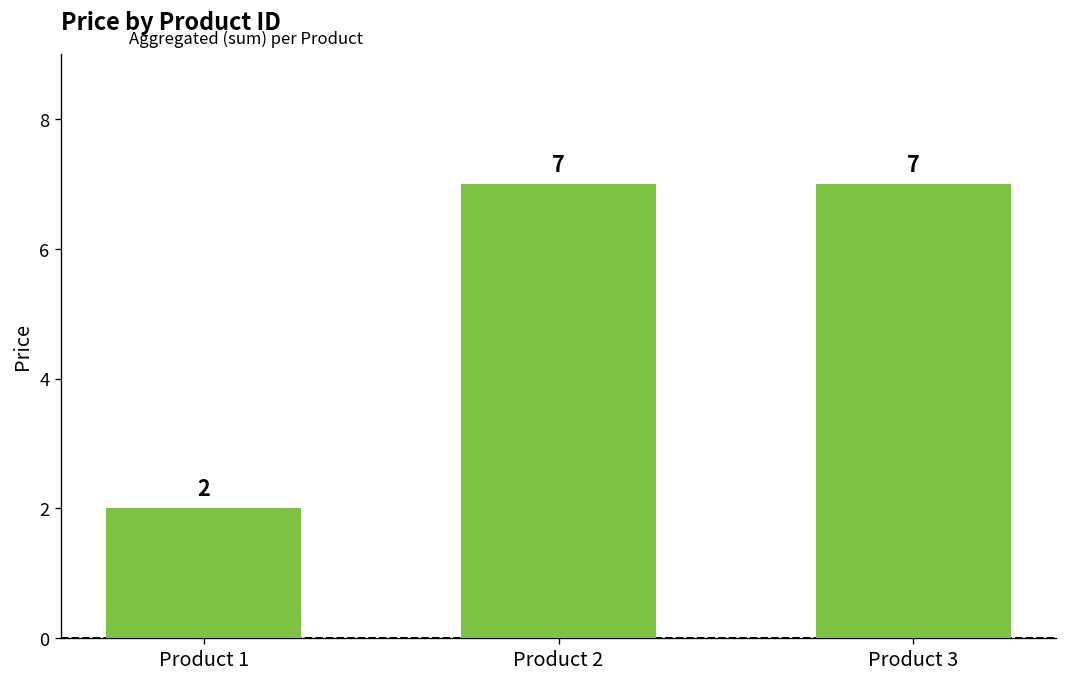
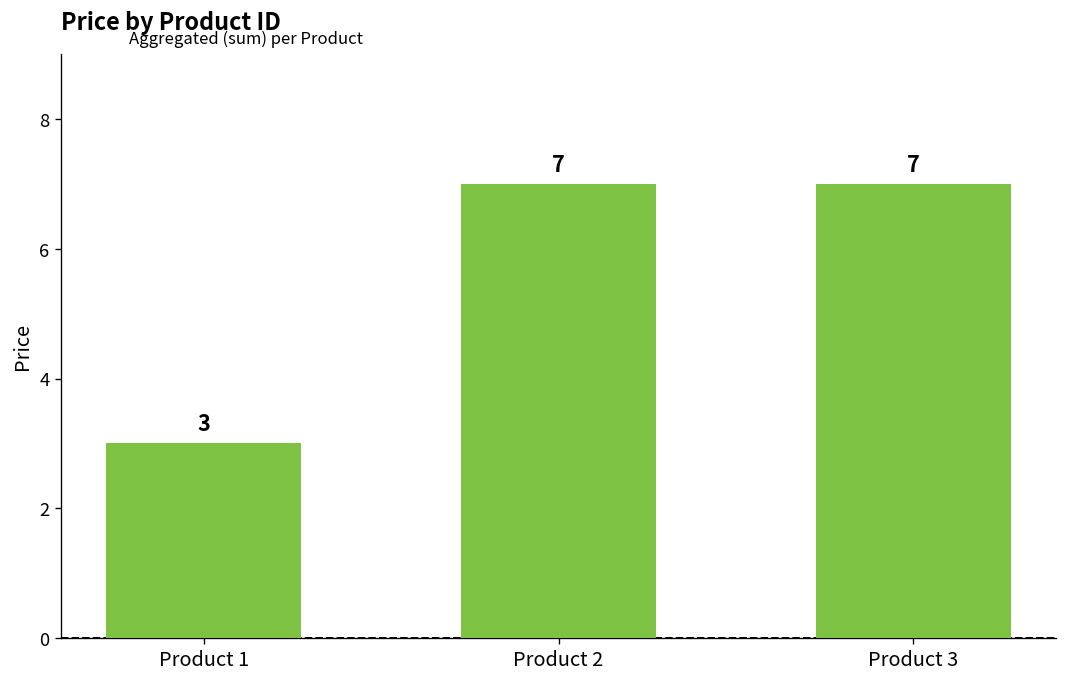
Product 1: 2 -> 3
